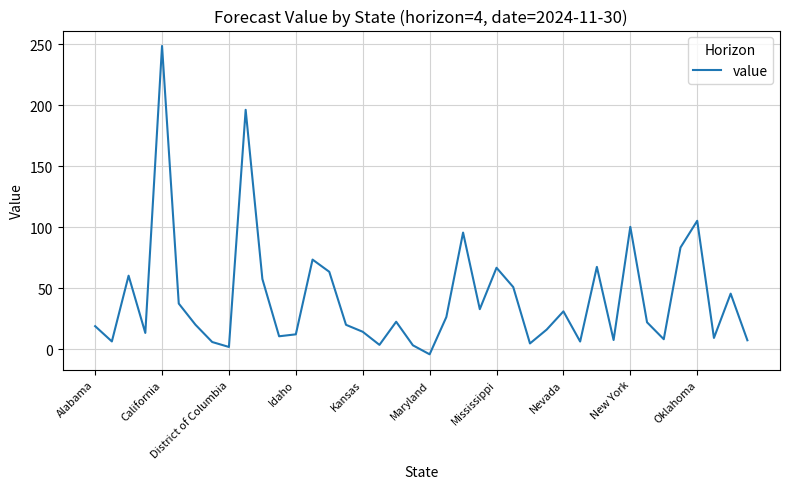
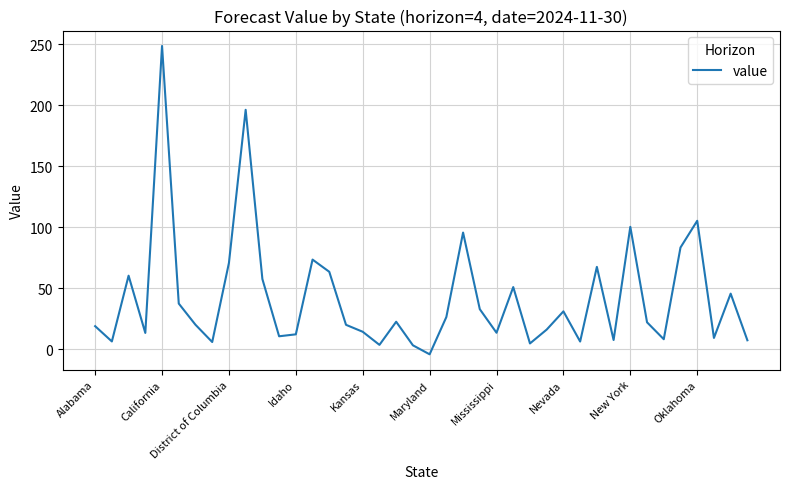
District of Columbia: 2 -> 71
Mississippi: 67 -> 13
